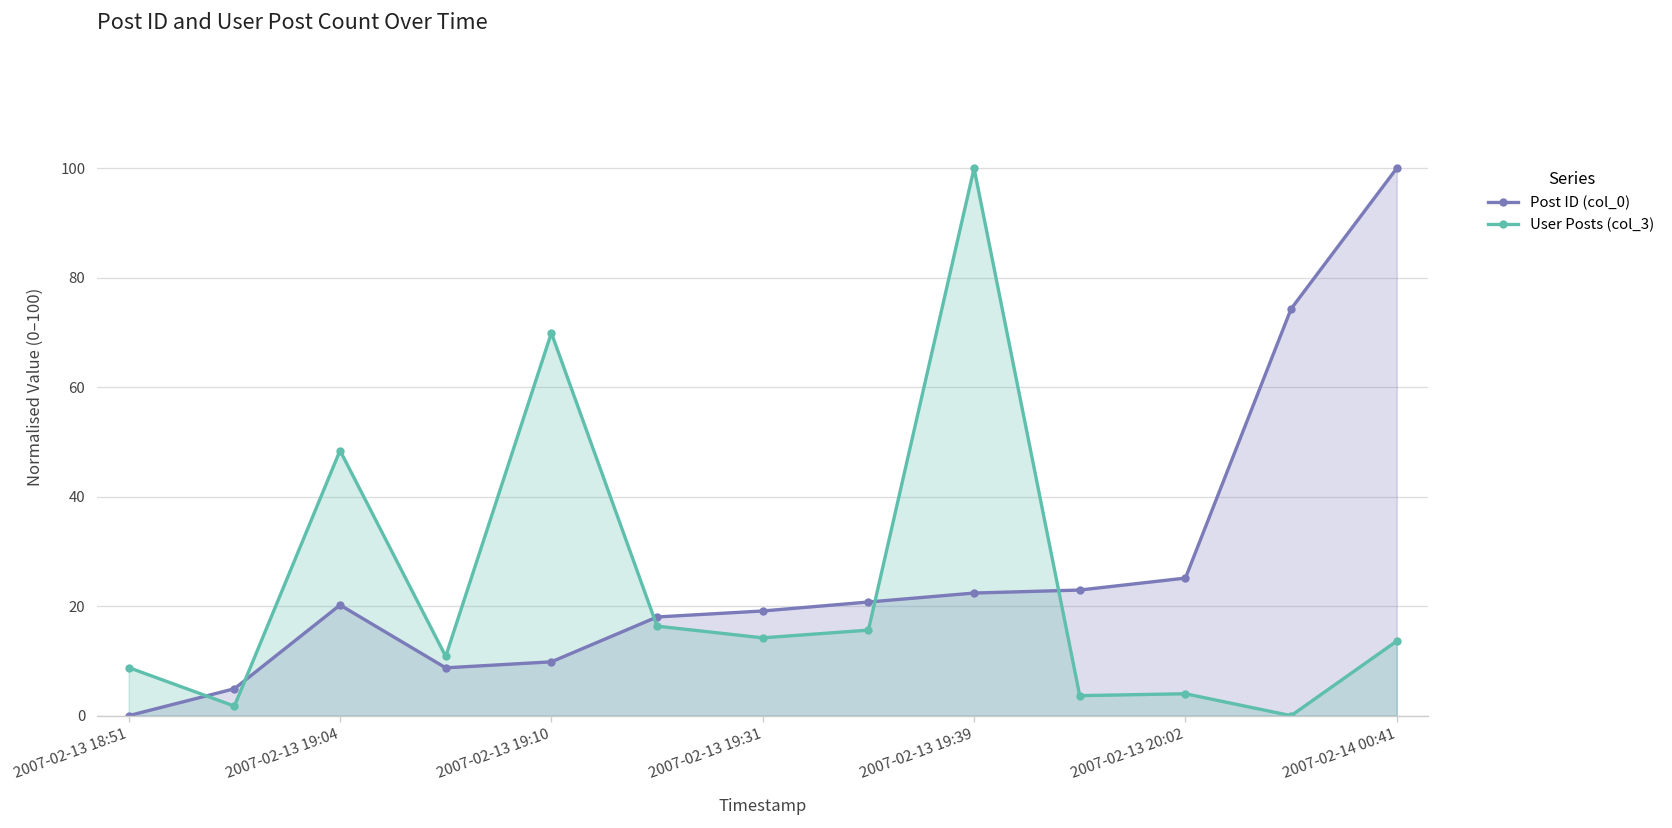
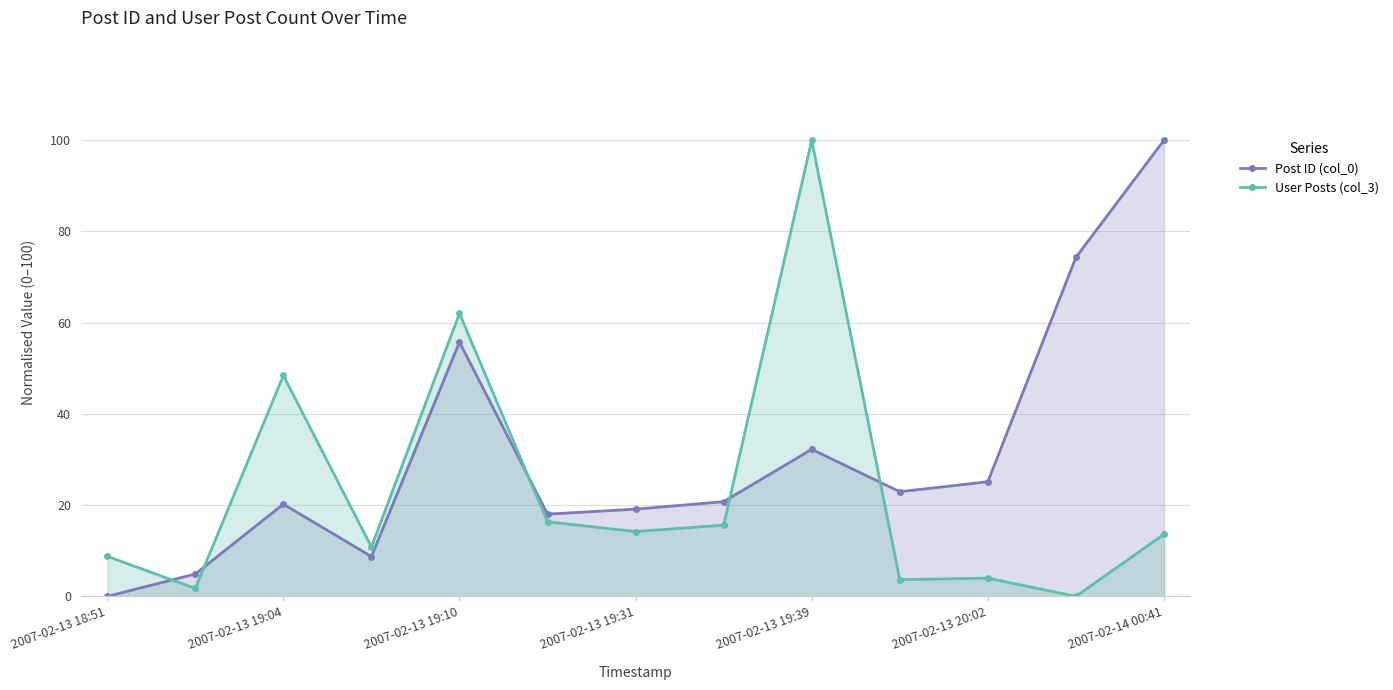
Post ID (col_0), 2007-02-13 19:10: 10 -> 56
User Posts (col_3), 2007-02-13 19:10: 70 -> 62
Post ID (col_0), 2007-02-13 19:39: 22 -> 32
